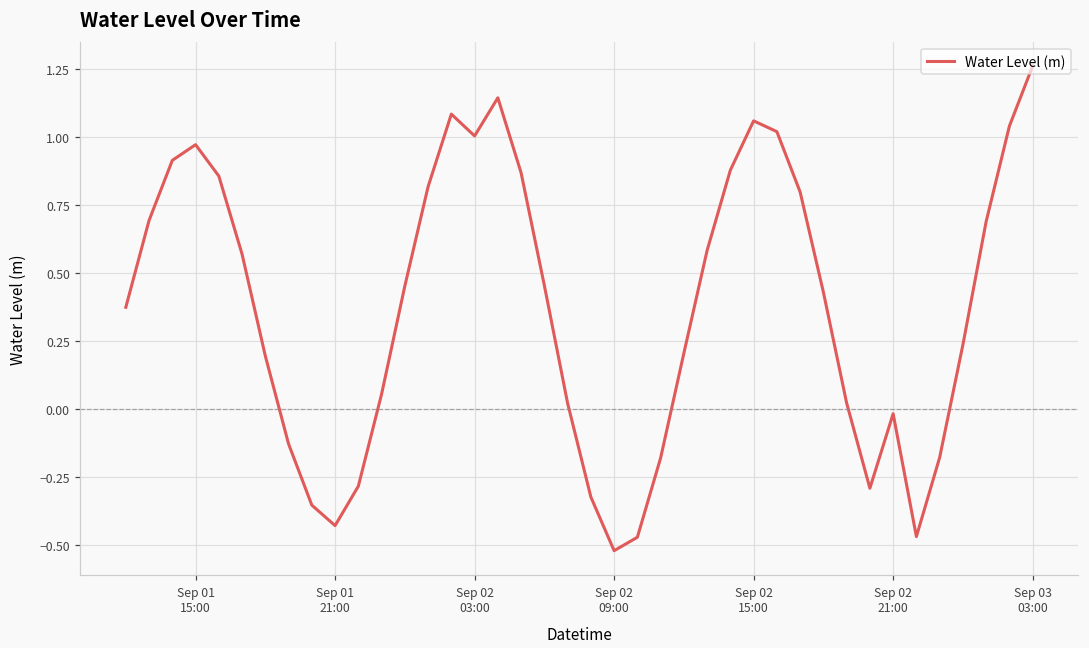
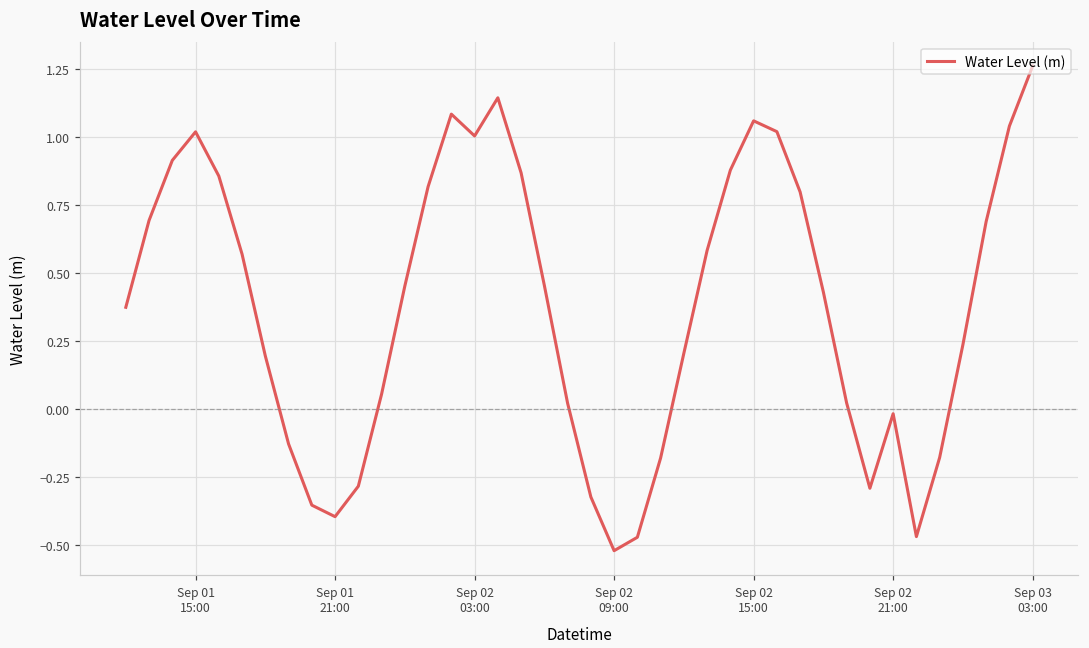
Sep 01 15:00: 0.97 -> 1.02
Sep 01 21:00: -0.43 -> -0.39
